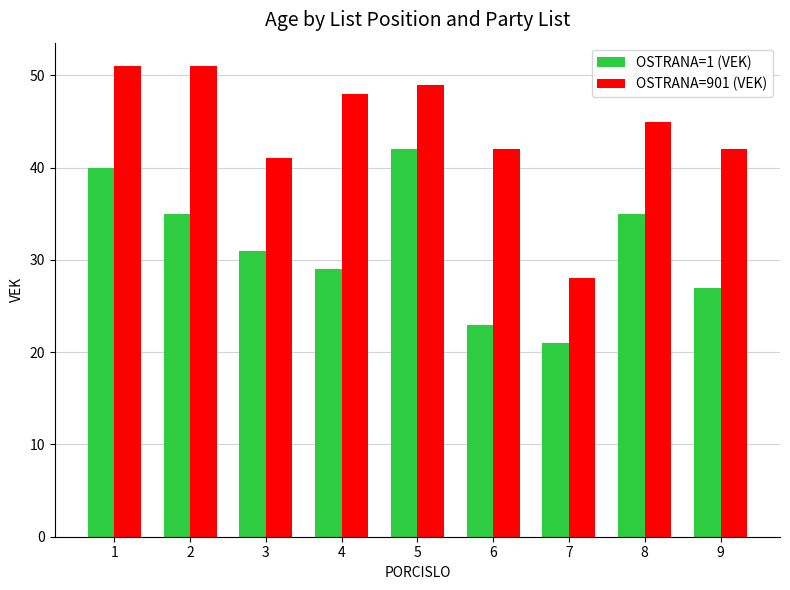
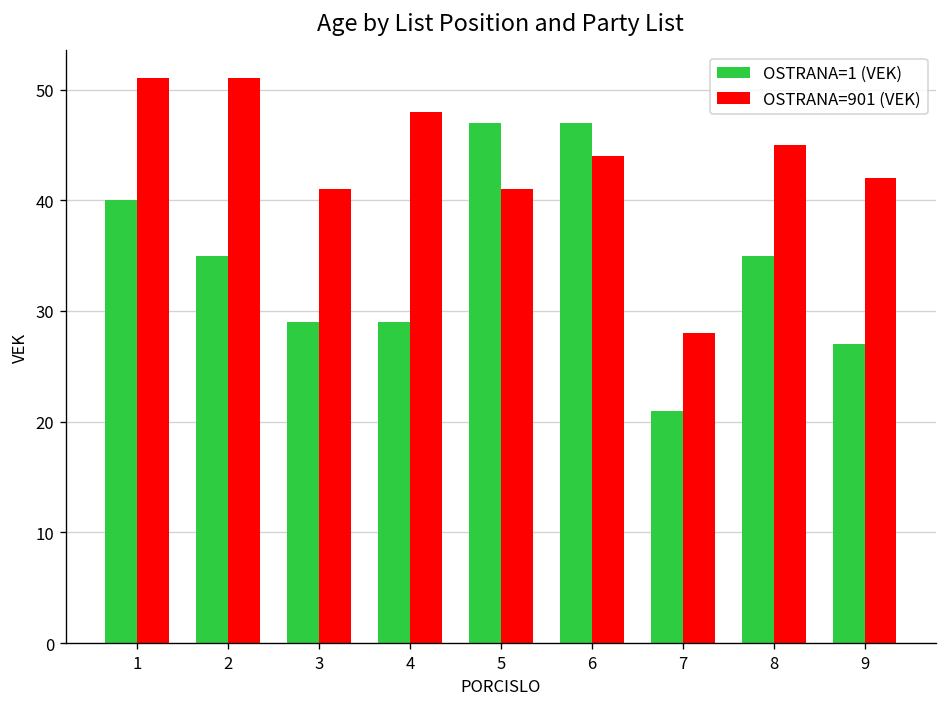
OSTRANA=1 (VEK), 3: 31 -> 29
OSTRANA=1 (VEK), 5: 42 -> 47
OSTRANA=901 (VEK), 5: 49 -> 41
OSTRANA=1 (VEK), 6: 23 -> 47
OSTRANA=901 (VEK), 6: 42 -> 44
